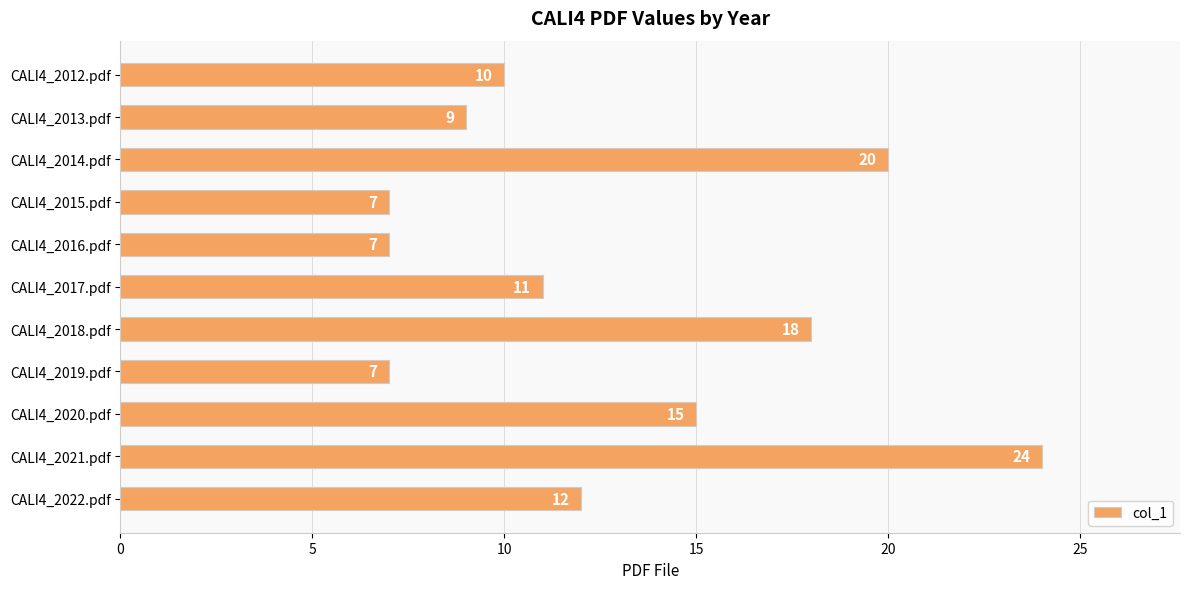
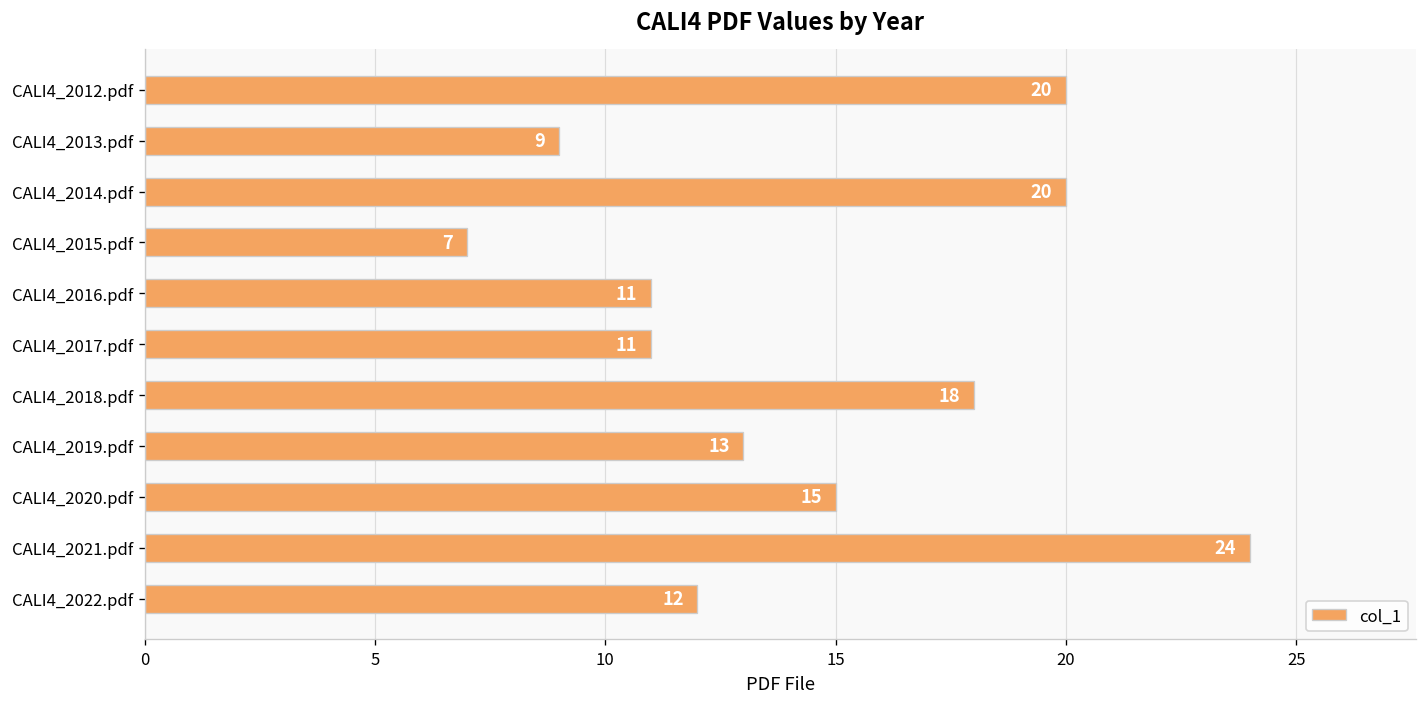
CALI4_2012.pdf: 10 -> 20
CALI4_2016.pdf: 7 -> 11
CALI4_2019.pdf: 7 -> 13
